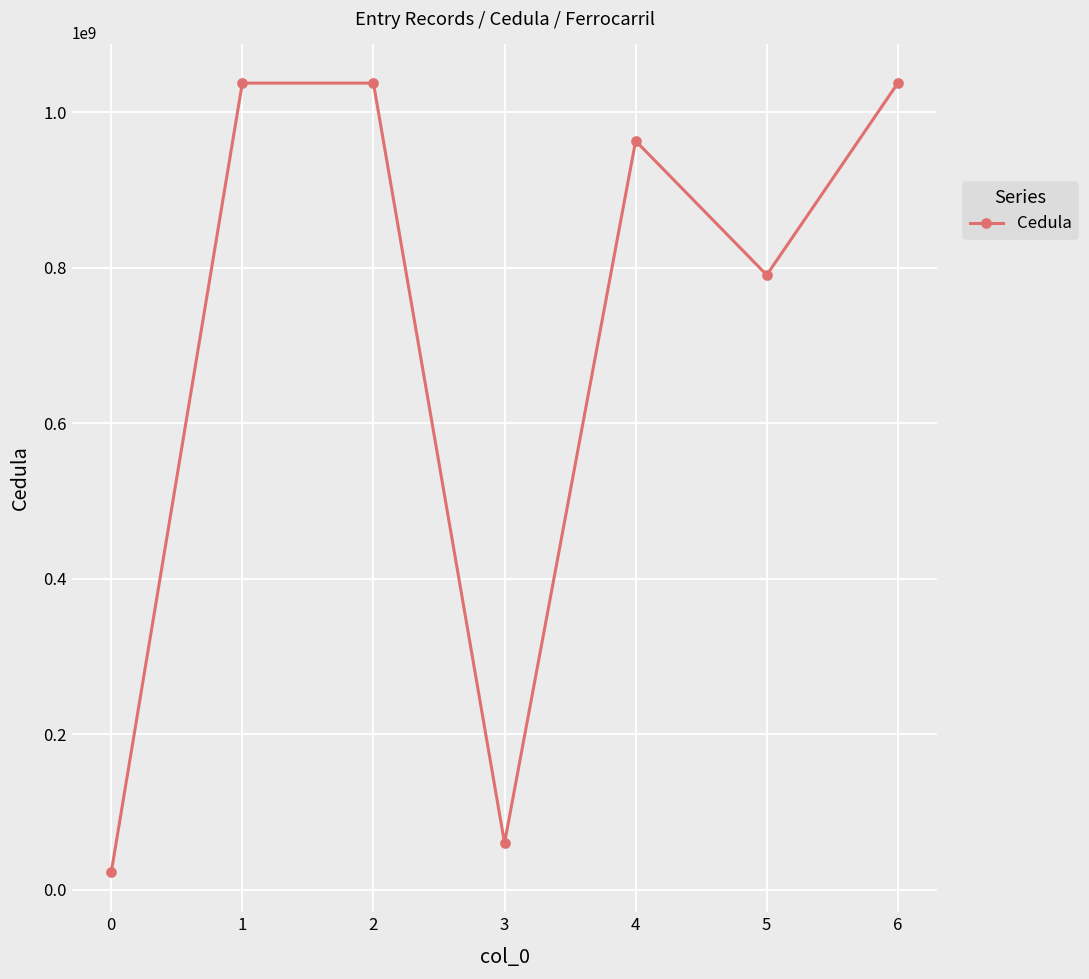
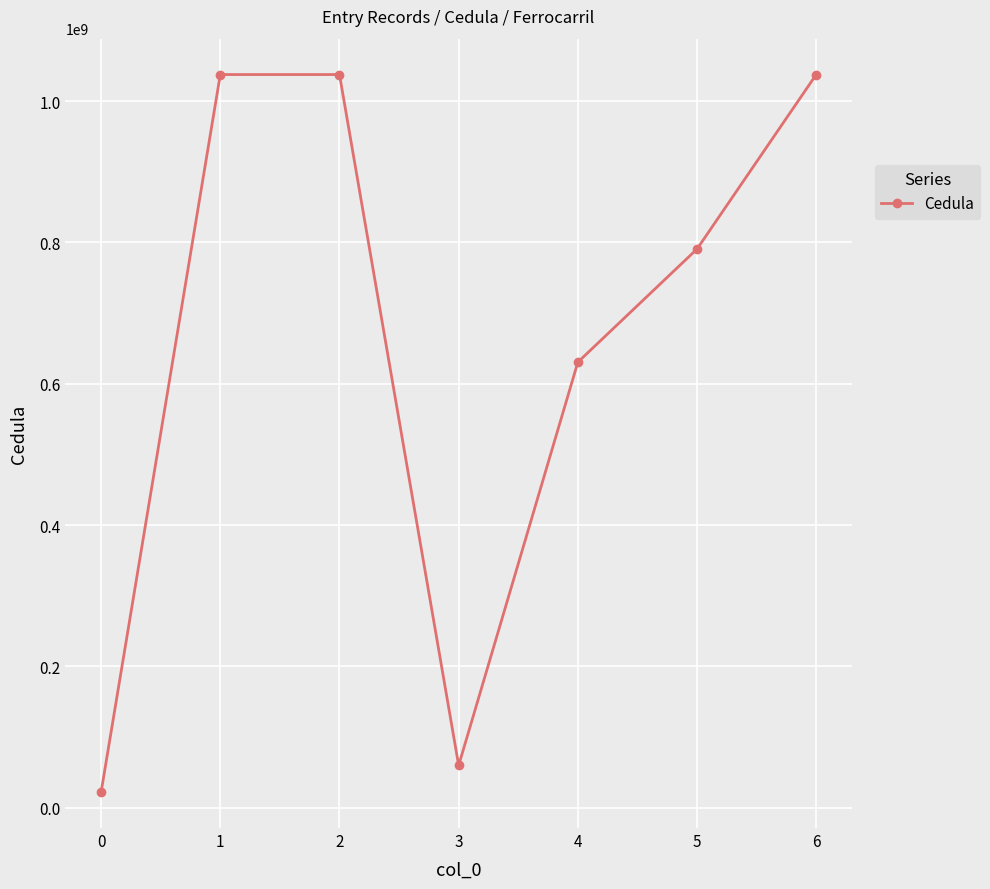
4: 960000000 -> 630000000
